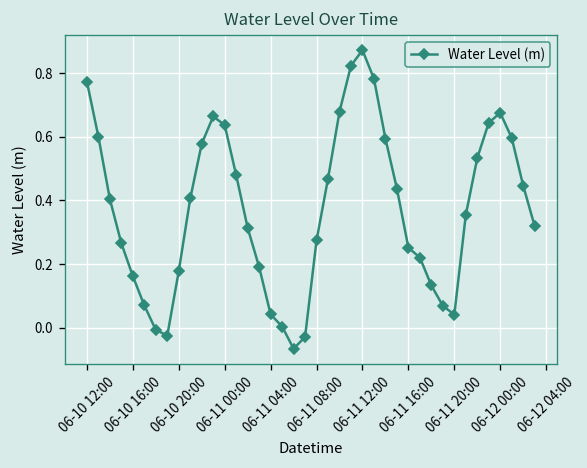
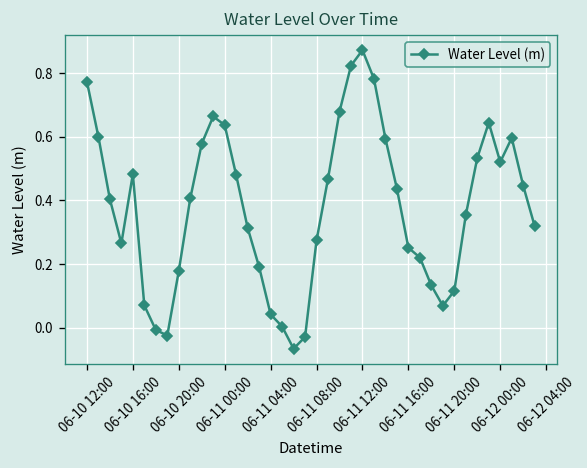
06-10 16:00: 0.16 -> 0.48
06-11 20:00: 0.04 -> 0.12
06-12 00:00: 0.67 -> 0.52
